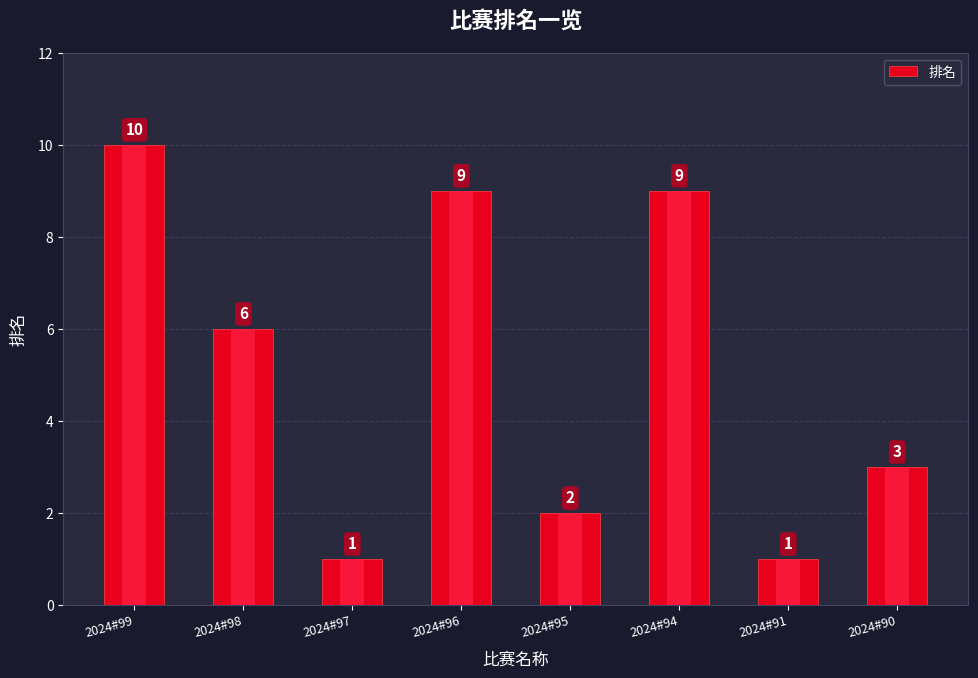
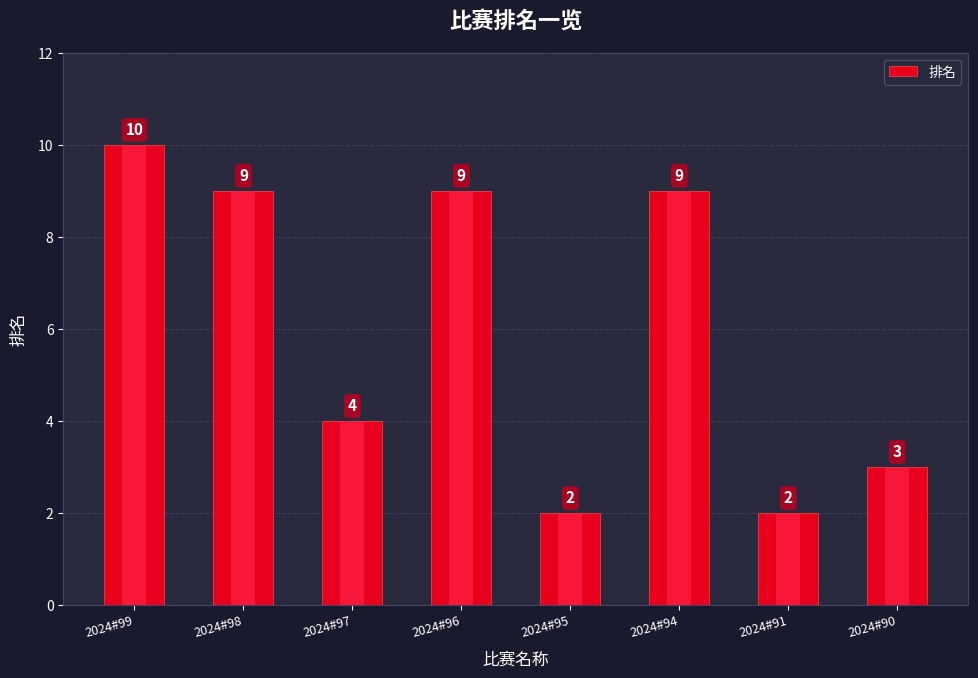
2024#98: 6 -> 9
2024#97: 1 -> 4
2024#91: 1 -> 2
